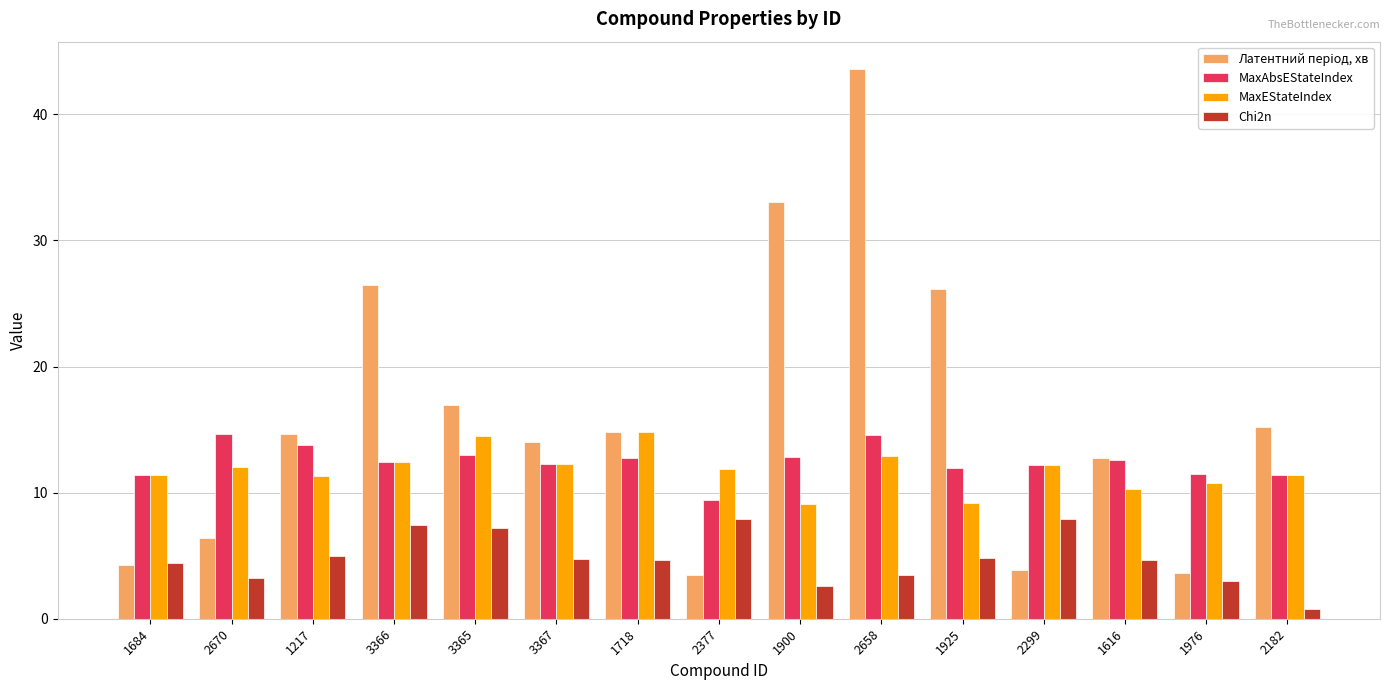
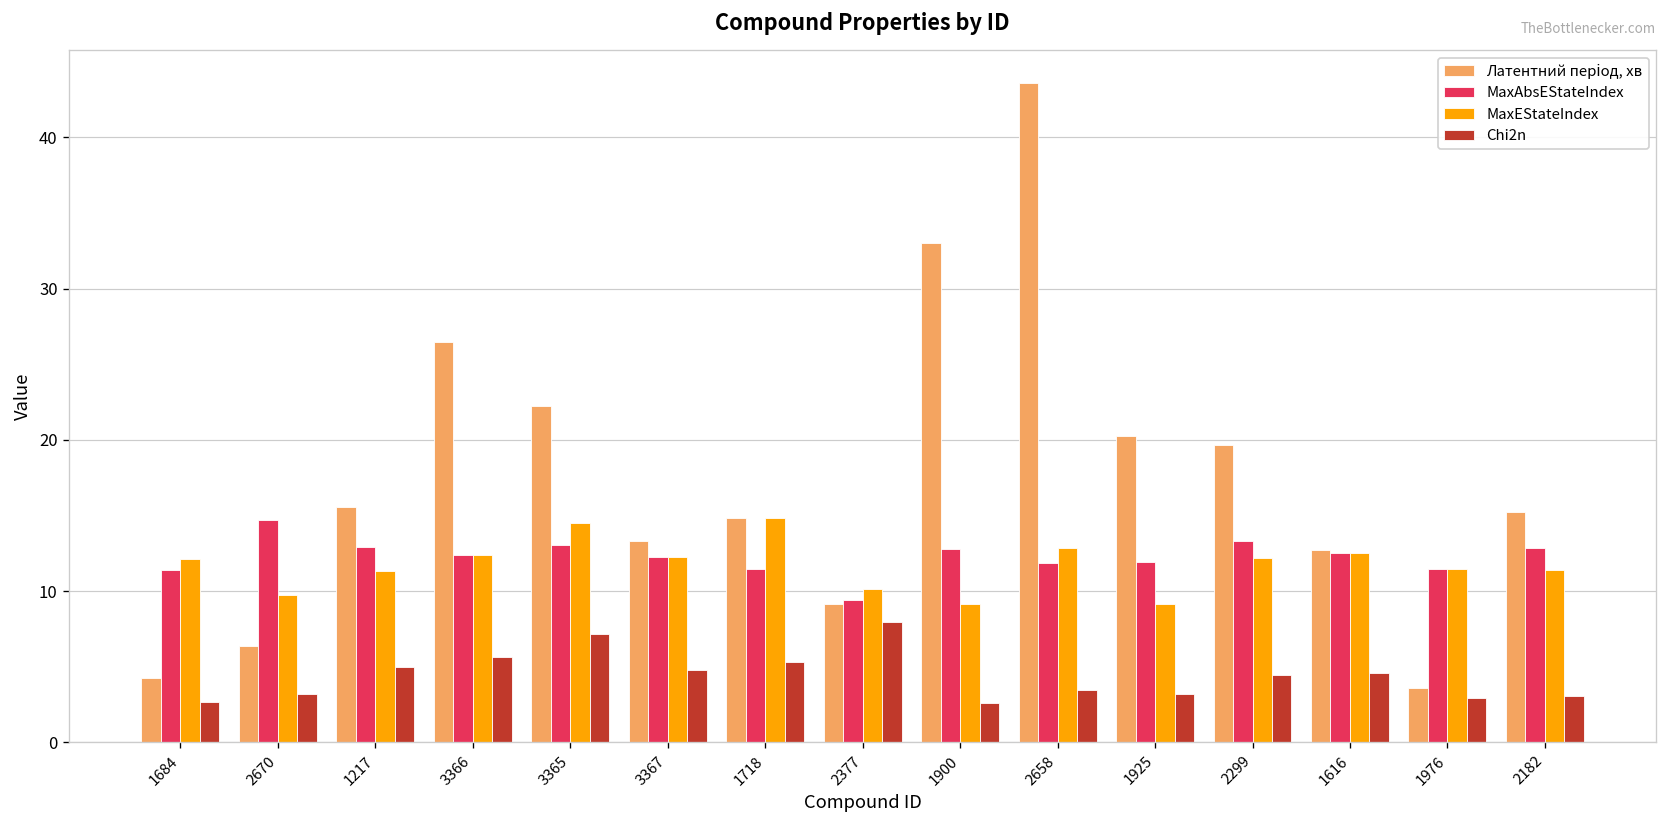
MaxEStateIndex, 1684: 11.4 -> 12.2
Chi2n, 1684: 4.4 -> 2.7
MaxEStateIndex, 2670: 12.0 -> 9.8
Латентний період, хв, 1217: 14.6 -> 15.6
MaxAbsEStateIndex, 1217: 13.8 -> 12.9
Chi2n, 3366: 7.4 -> 5.7
Латентний період, хв, 3365: 16.9 -> 22.2
Латентний період, хв, 3367: 14.0 -> 13.3
MaxAbsEStateIndex, 1718: 12.8 -> 11.5
Chi2n, 1718: 4.6 -> 5.3
Латентний період, хв, 2377: 3.4 -> 9.1
MaxEStateIndex, 2377: 11.9 -> 10.1
MaxAbsEStateIndex, 2658: 14.6 -> 11.9
Латентний період, хв, 1925: 26.2 -> 20.3
Chi2n, 1925: 4.8 -> 3.2
Латентний період, хв, 2299: 3.9 -> 19.7
MaxAbsEStateIndex, 2299: 12.2 -> 13.3
Chi2n, 2299: 7.9 -> 4.5
MaxEStateIndex, 1616: 10.3 -> 12.6
MaxEStateIndex, 1976: 10.8 -> 11.5
MaxAbsEStateIndex, 2182: 11.4 -> 12.9
Chi2n, 2182: 0.8 -> 3.0
